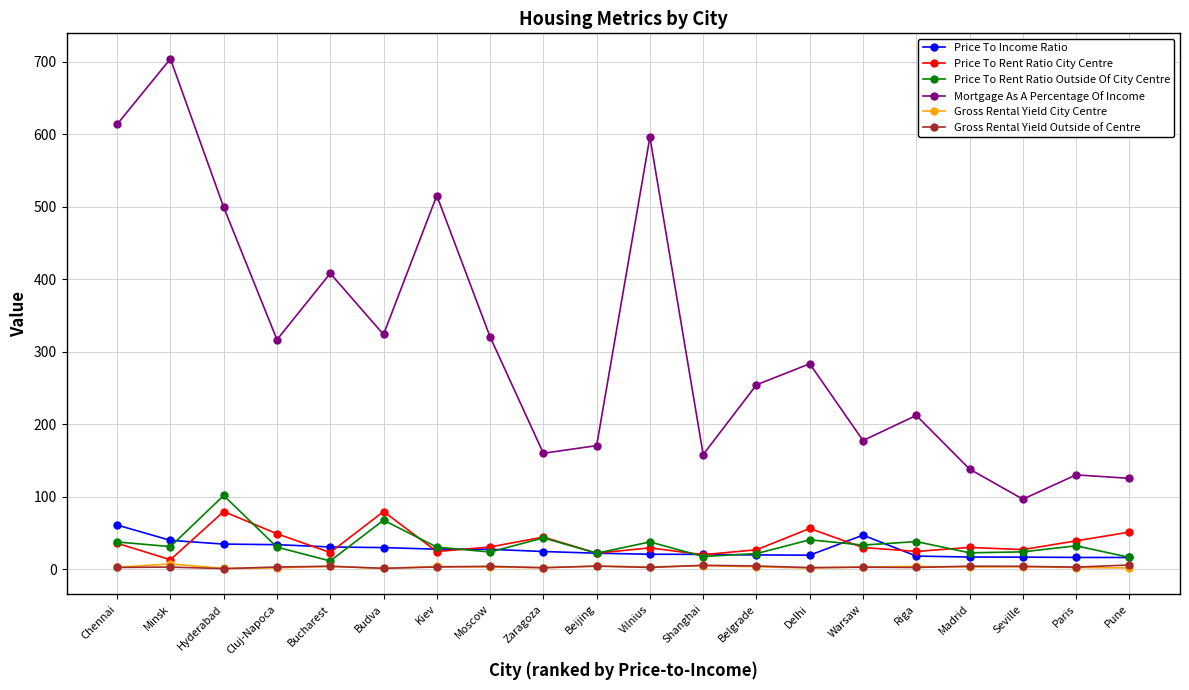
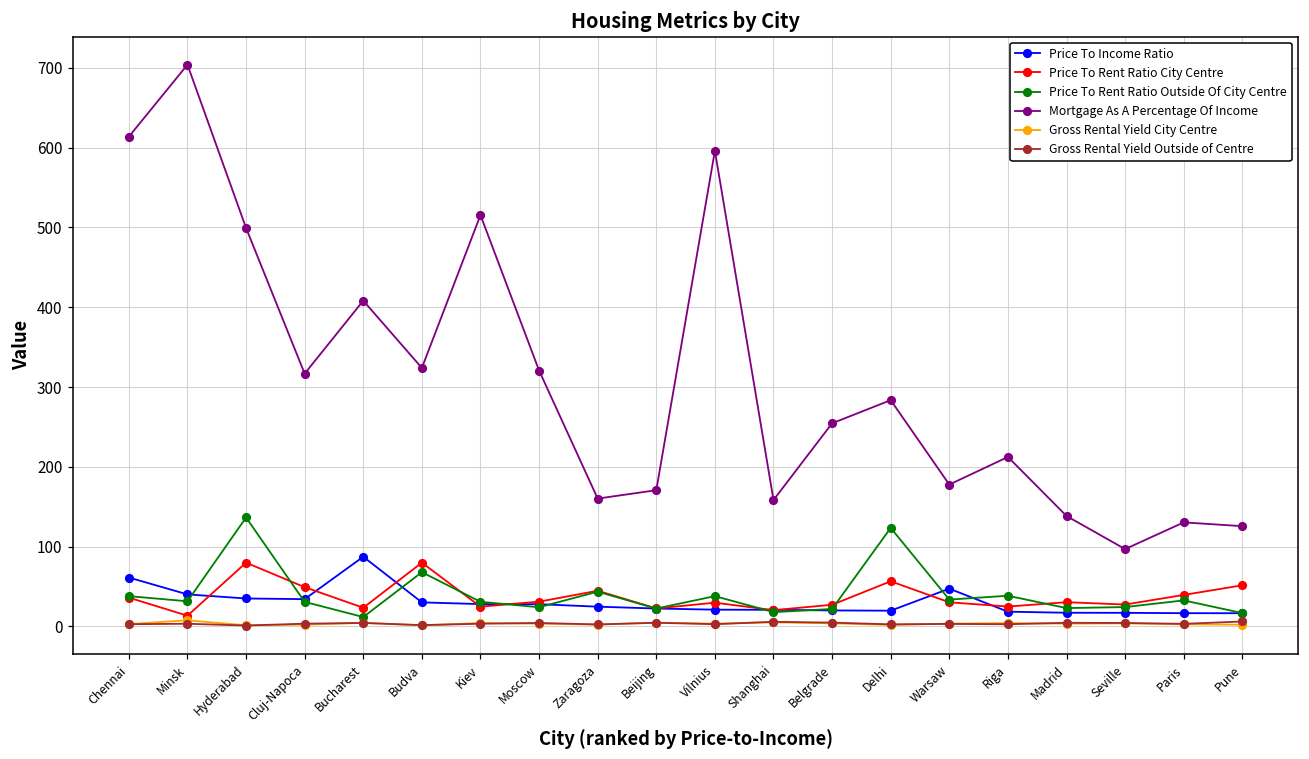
Price To Rent Ratio Outside Of City Centre, Hyderabad: 100 -> 140
Price To Income Ratio, Bucharest: 30 -> 90
Price To Rent Ratio Outside Of City Centre, Delhi: 40 -> 120
